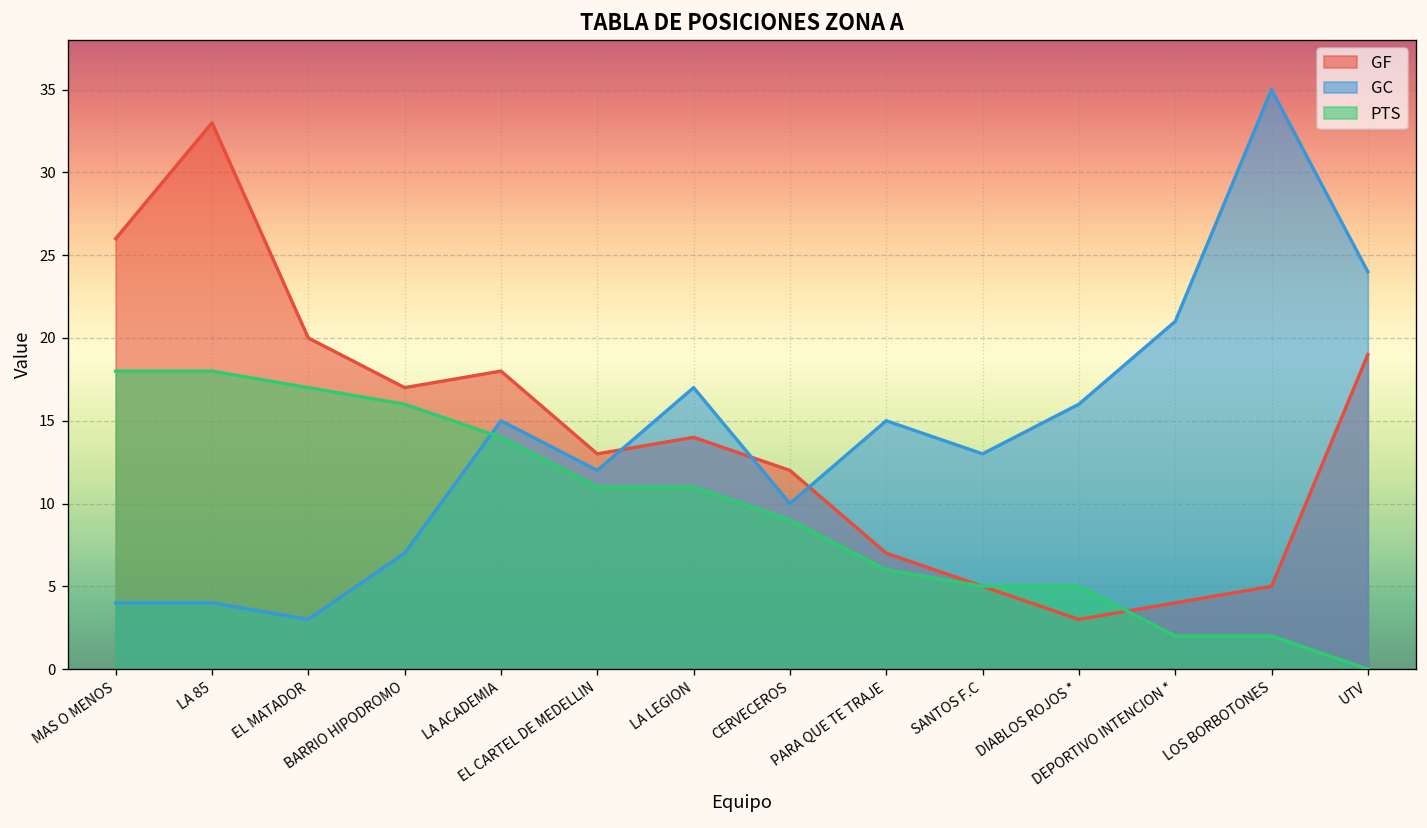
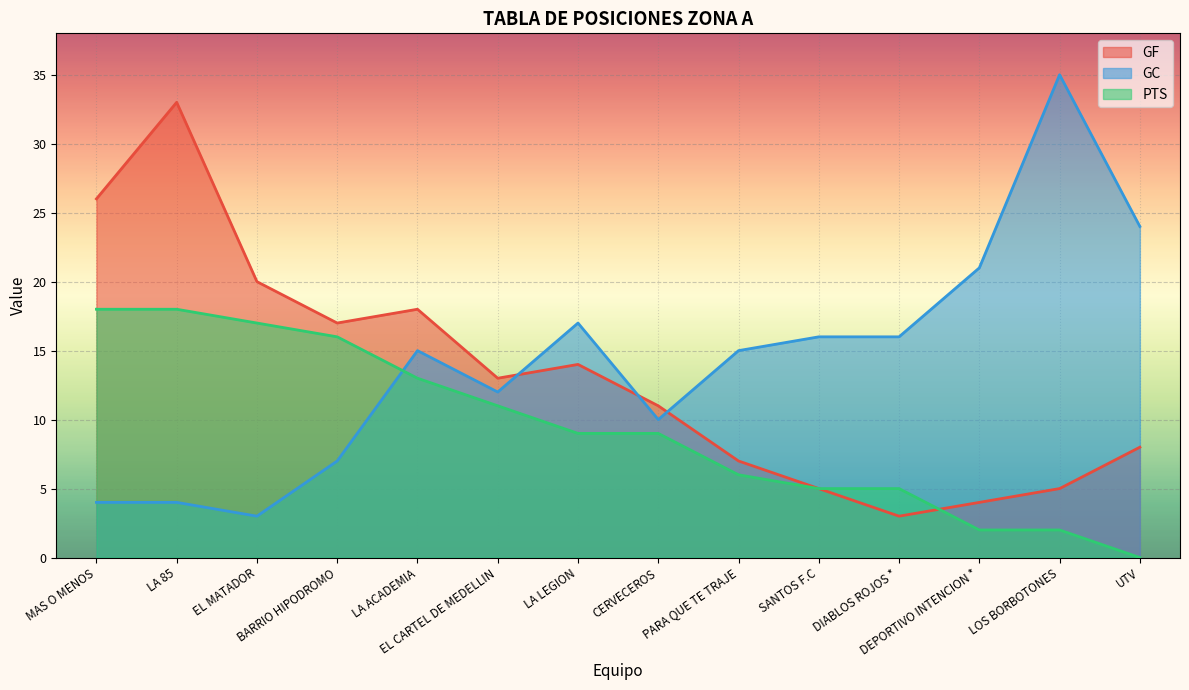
PTS, LA ACADEMIA: 14 -> 13
PTS, LA LEGION: 11 -> 9
GF, CERVECEROS: 12 -> 11
GC, SANTOS F.C: 13 -> 16
GF, UTV: 19 -> 8
